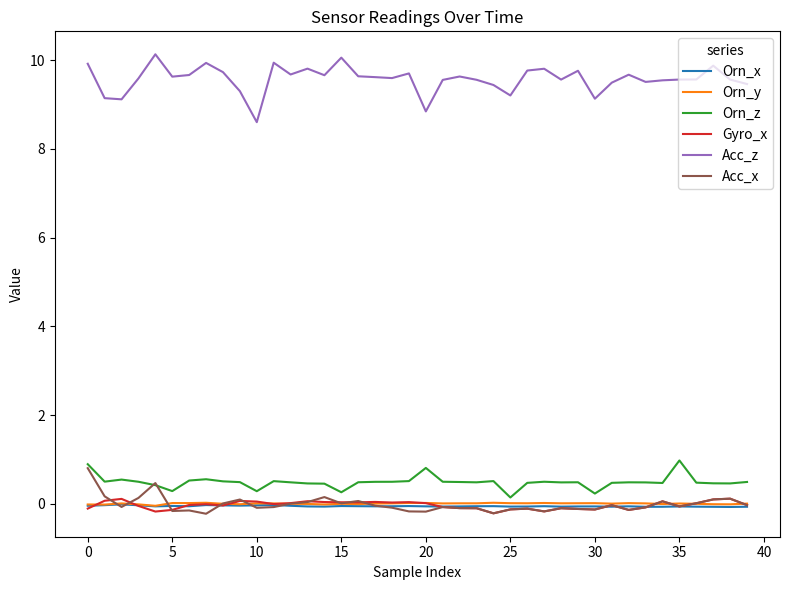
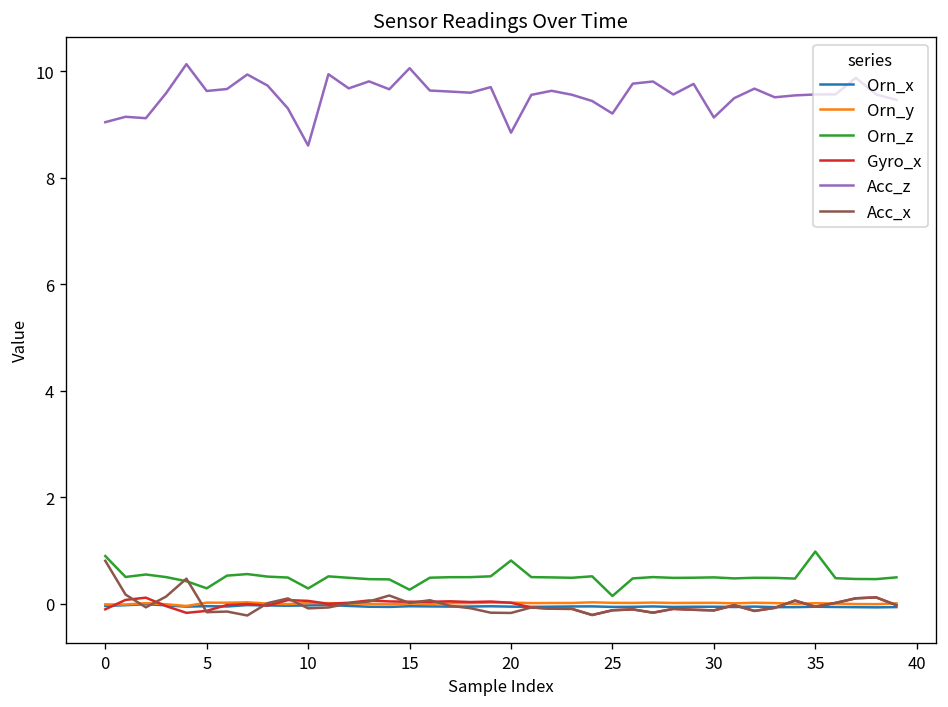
Acc_z, 0: 9.9 -> 9.0
Orn_z, 30: 0.2 -> 0.5
